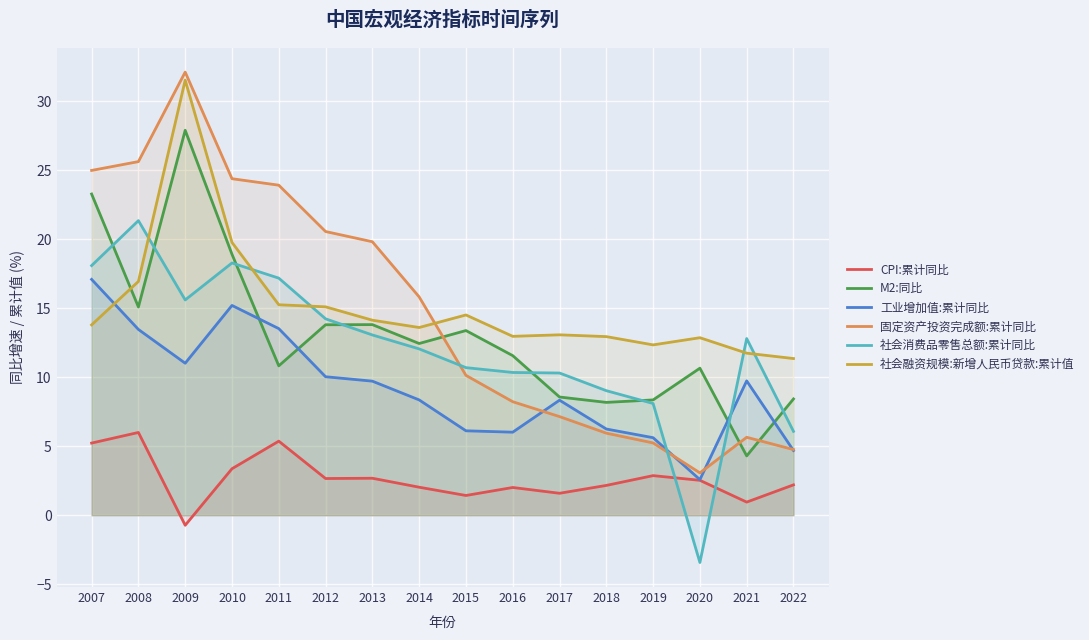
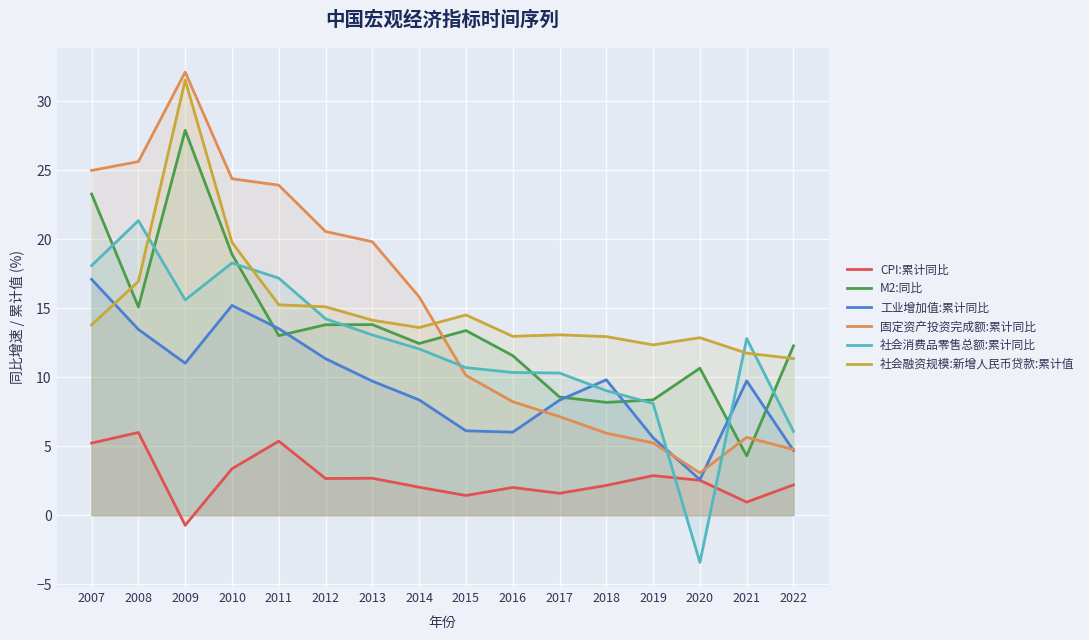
M2:同比, 2011: 10.8 -> 13.0
工业增加值:累计同比, 2012: 10.0 -> 11.4
工业增加值:累计同比, 2018: 6.3 -> 9.8
M2:同比, 2022: 8.4 -> 12.3
